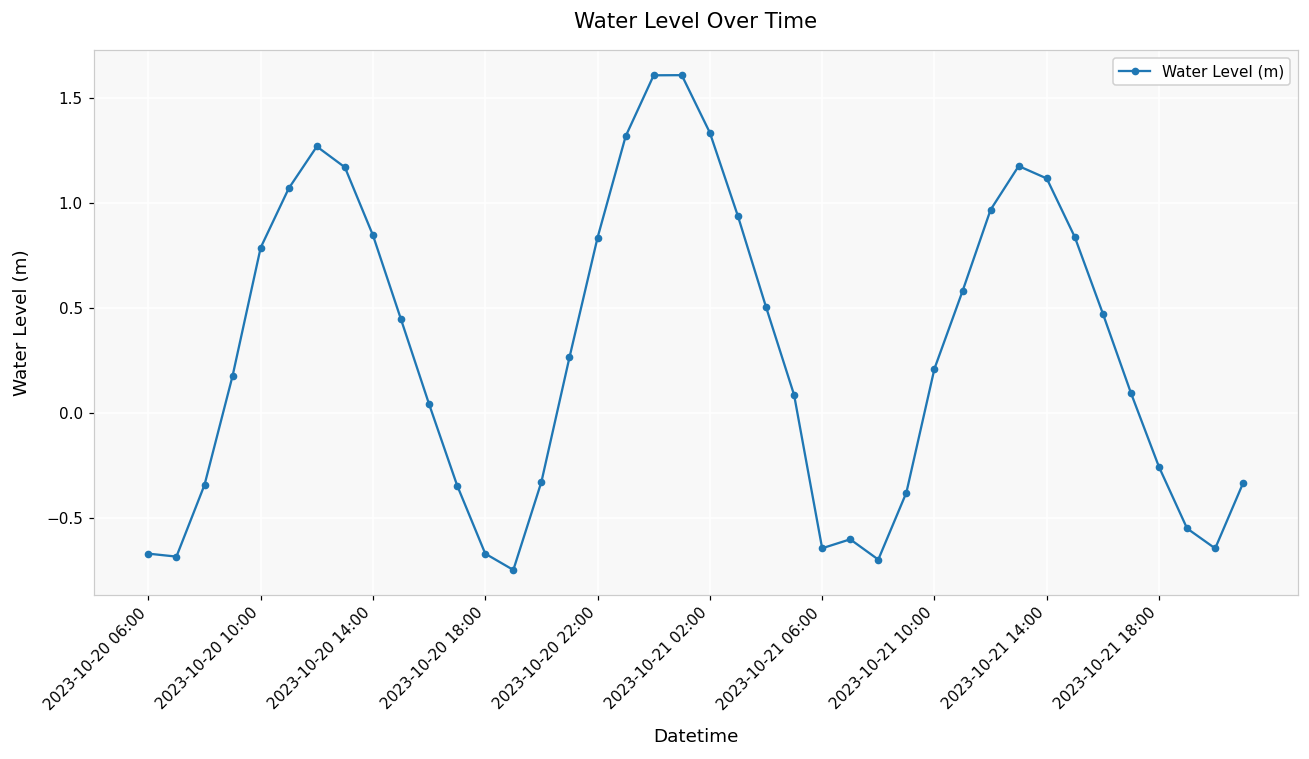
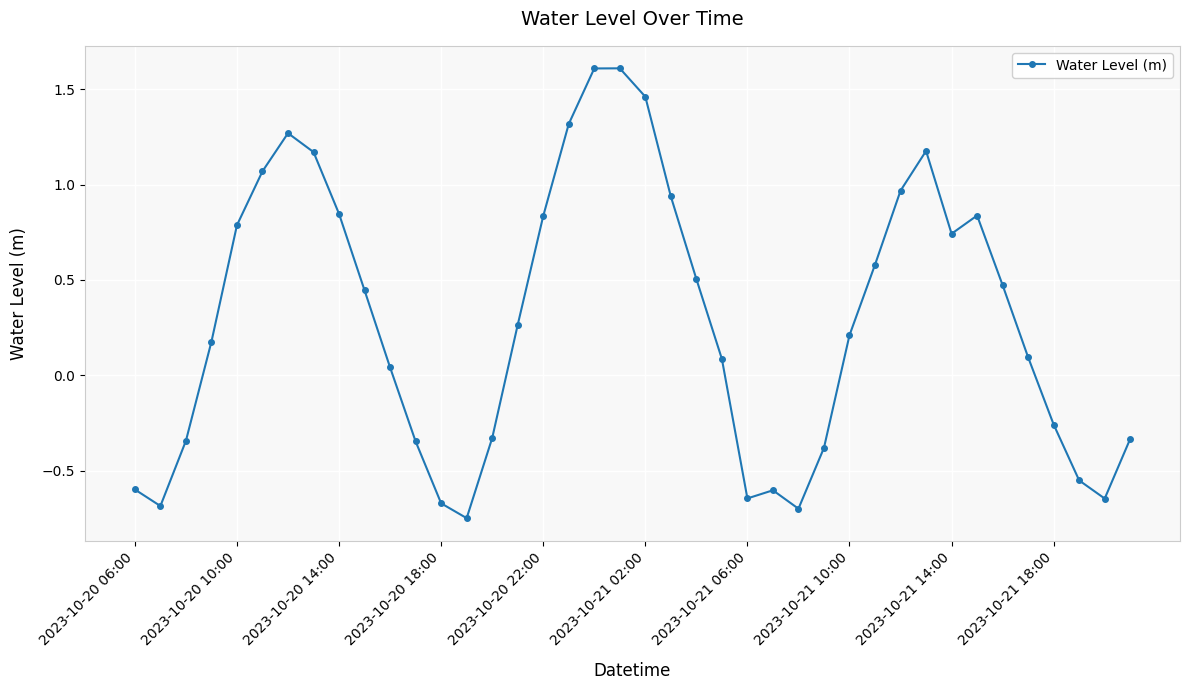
2023-10-20 06:00: -0.67 -> -0.60
2023-10-21 02:00: 1.34 -> 1.46
2023-10-21 14:00: 1.12 -> 0.74
